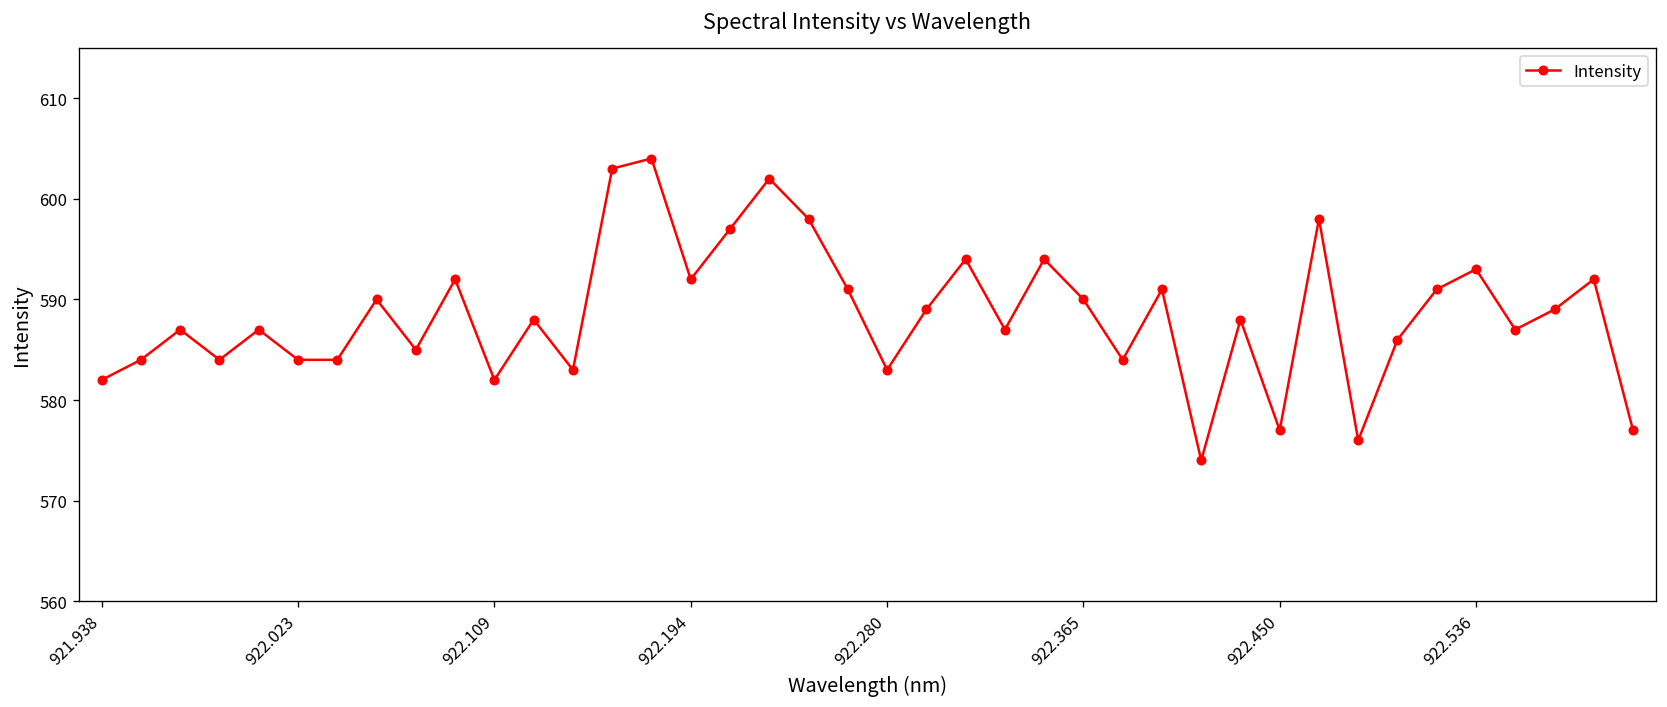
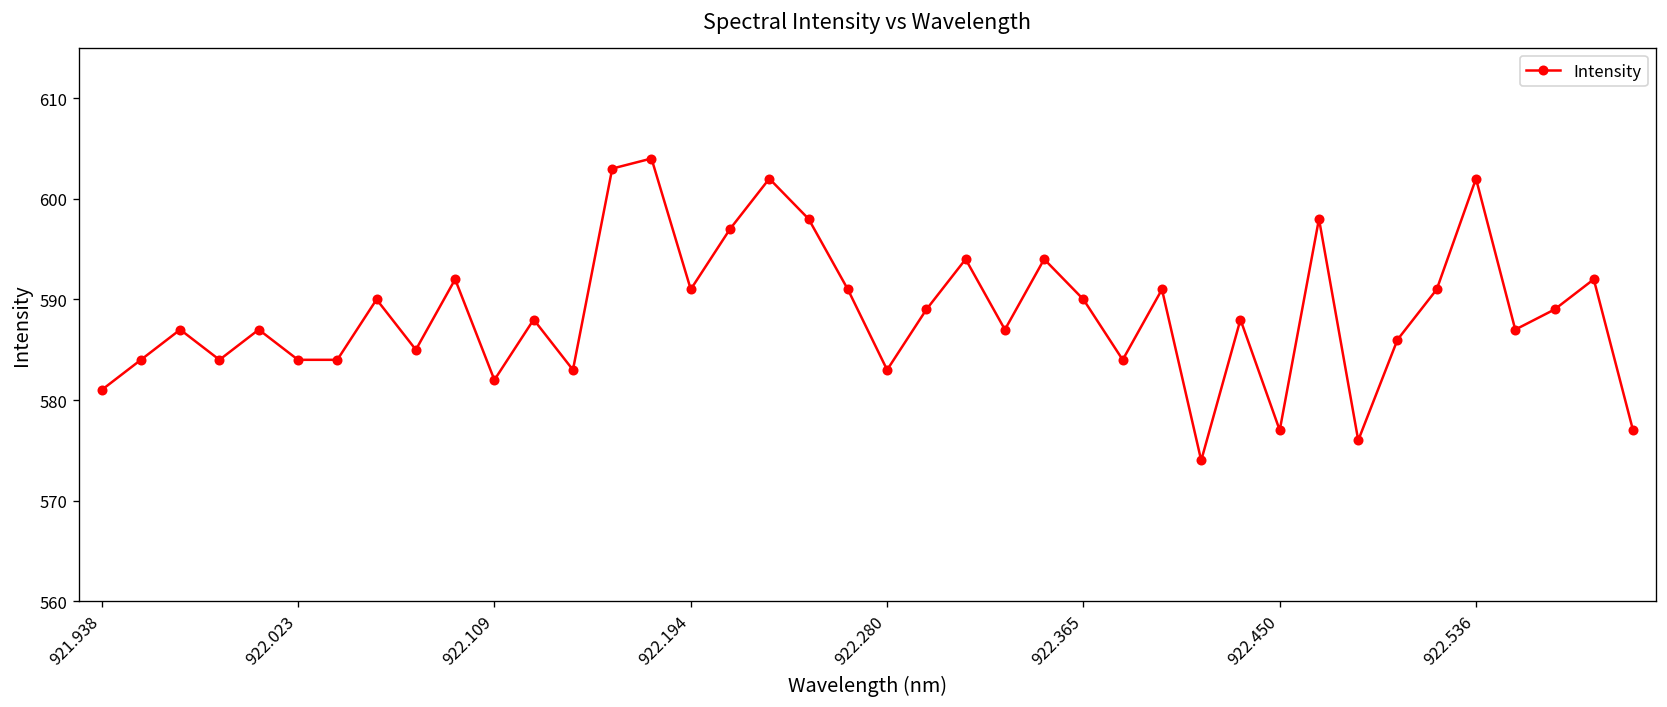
921.938: 582 -> 581
922.194: 592 -> 591
922.536: 593 -> 602
